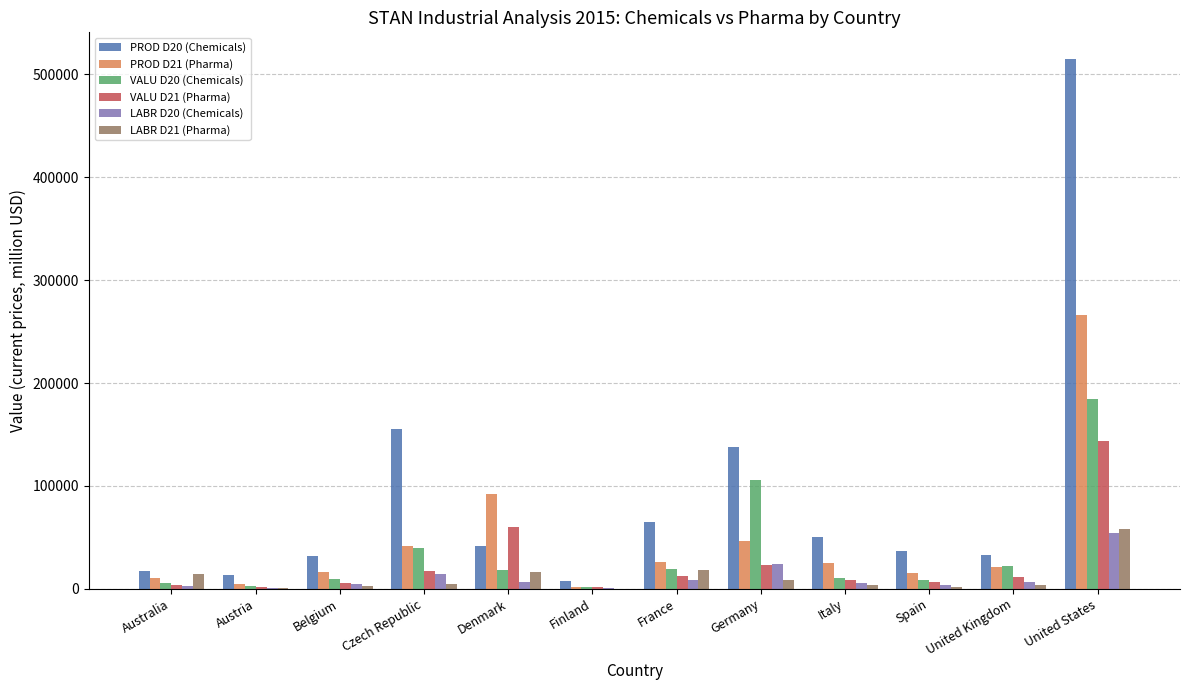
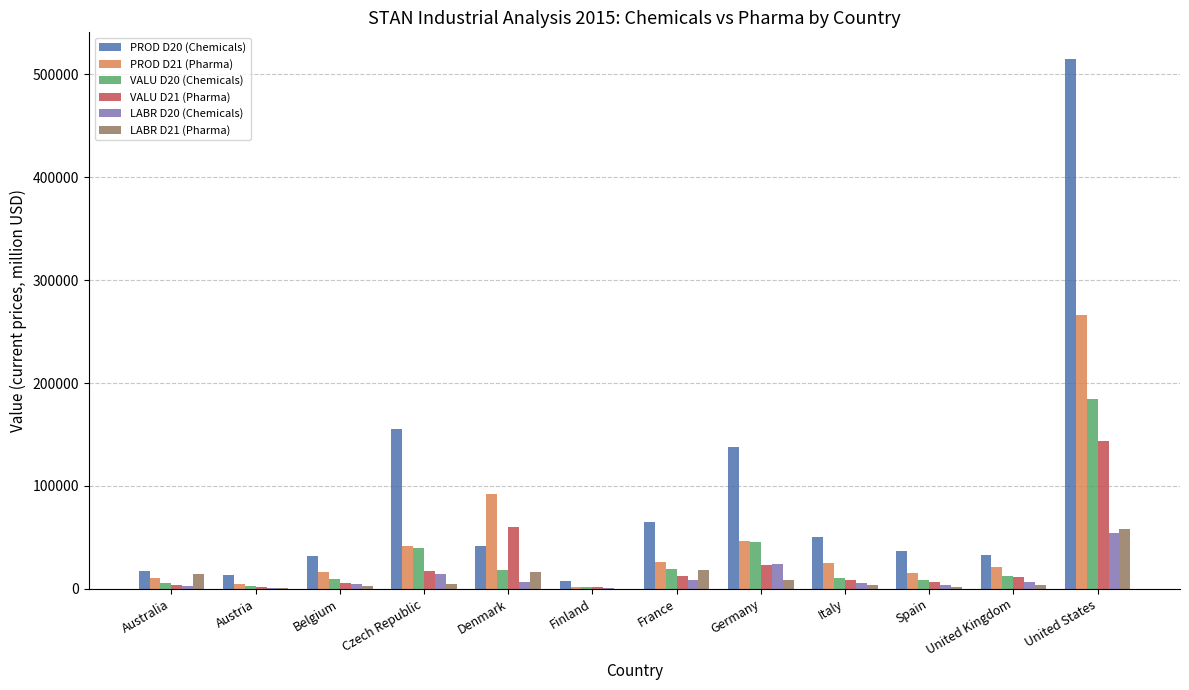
VALU D20 (Chemicals), Germany: 106000 -> 46000
VALU D20 (Chemicals), United Kingdom: 22000 -> 12000
